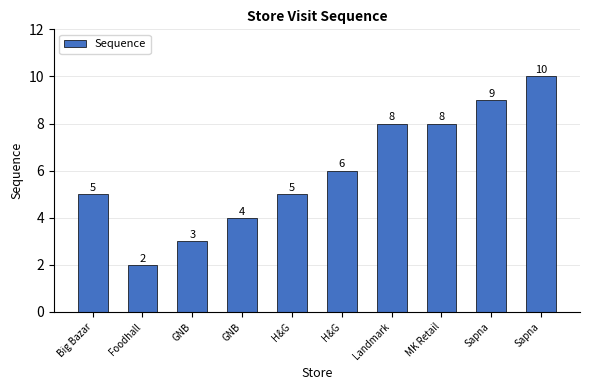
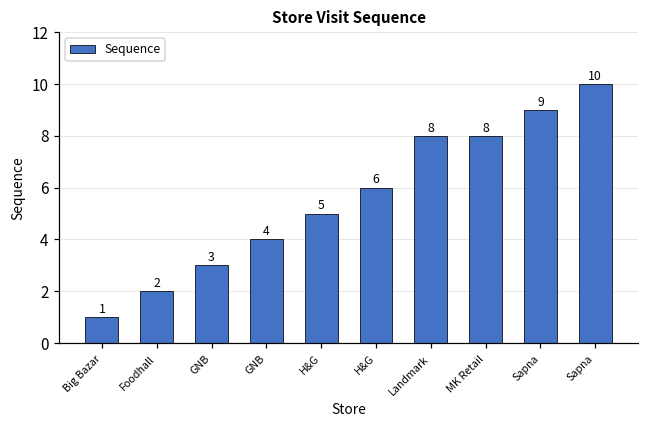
Big Bazar: 5 -> 1
